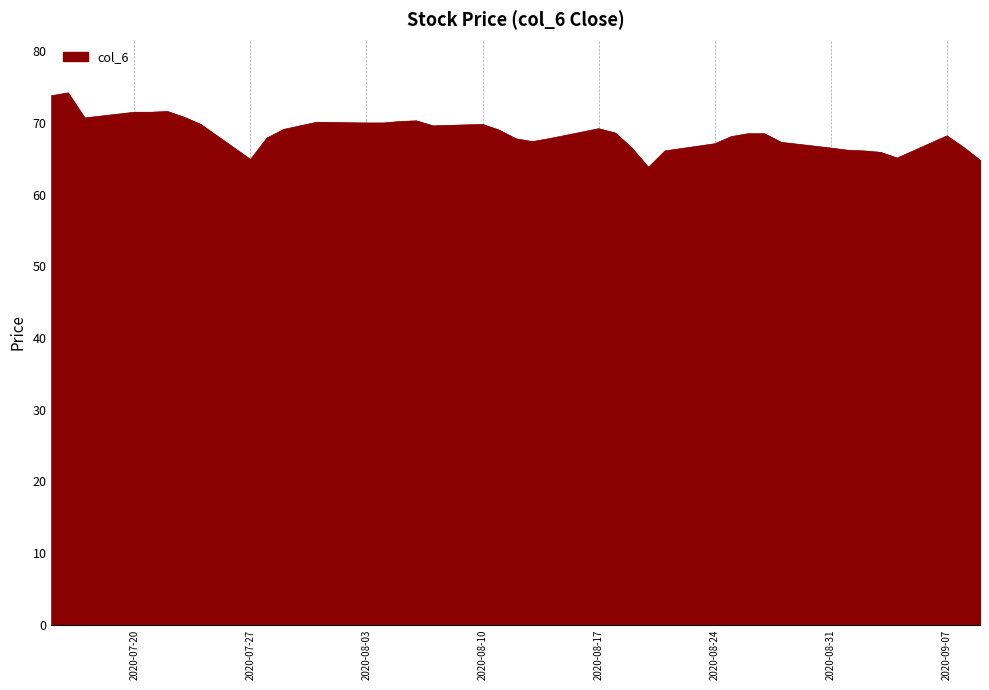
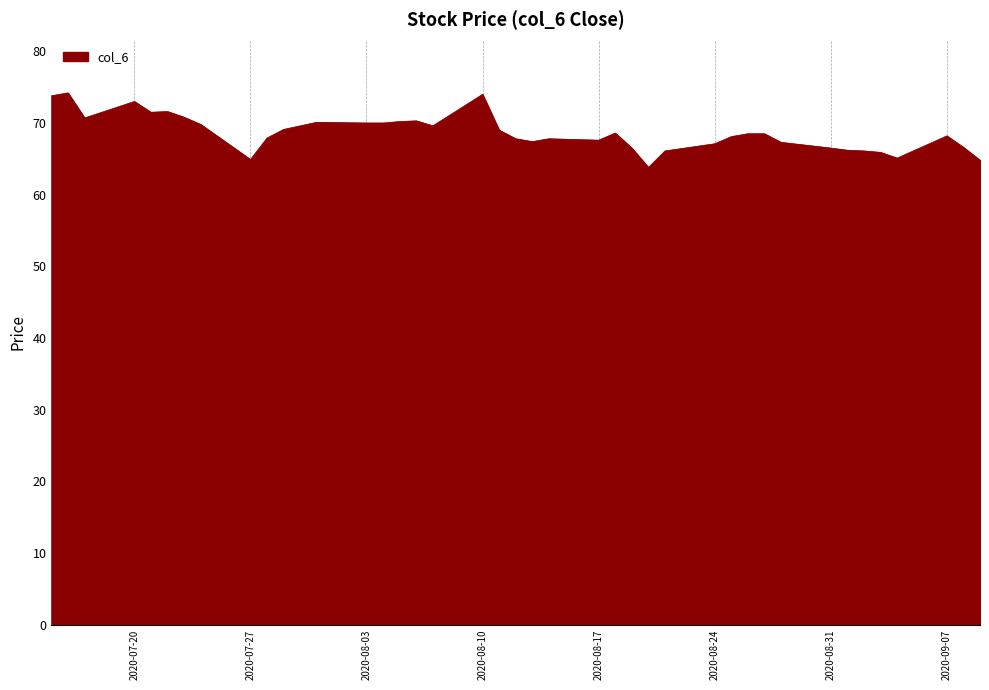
2020-07-20: 72 -> 73
2020-08-10: 70 -> 74
2020-08-17: 69 -> 68
